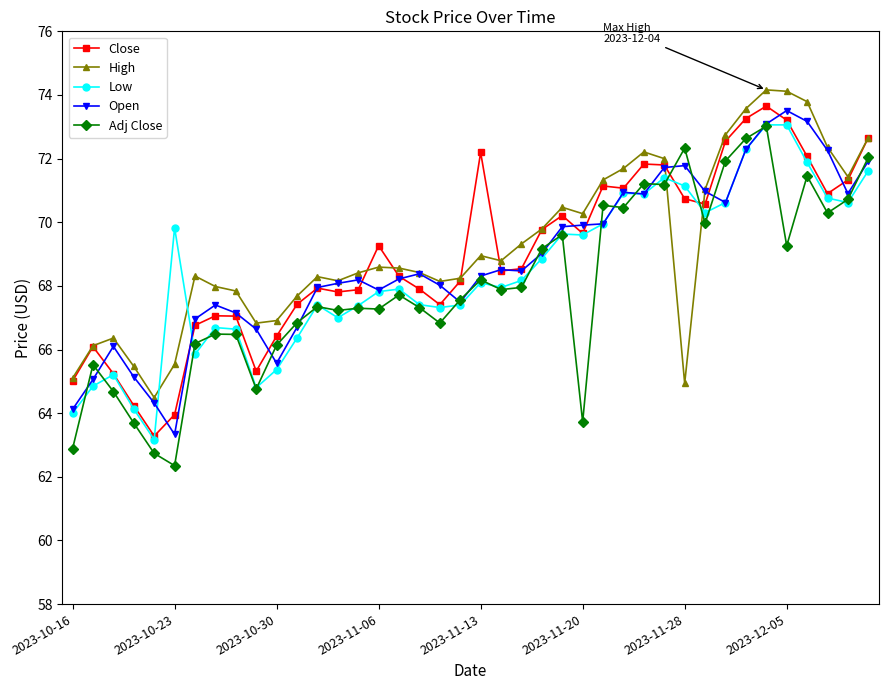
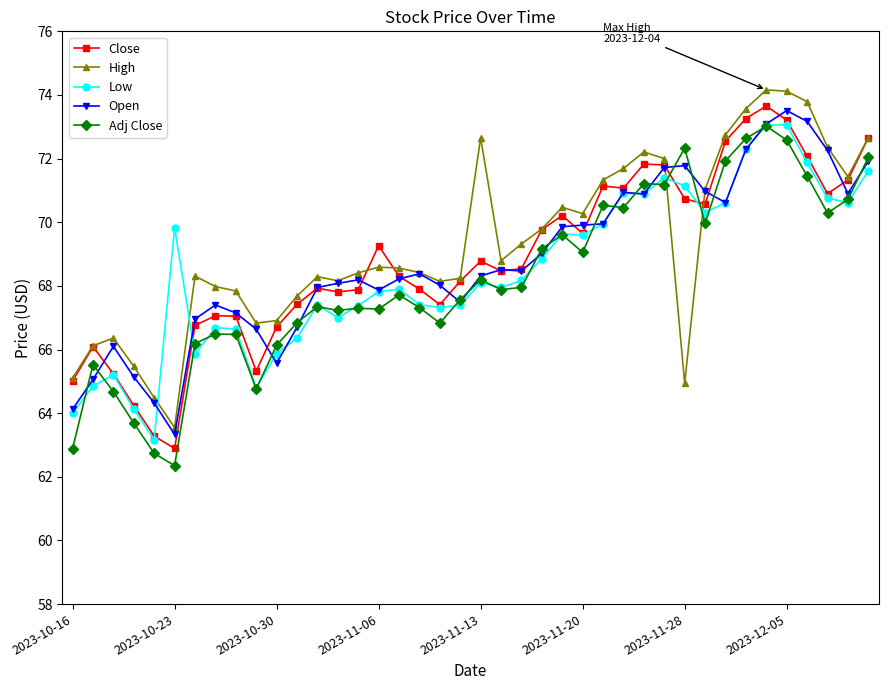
Close, 2023-10-23: 64.0 -> 62.9
High, 2023-10-23: 65.5 -> 63.5
Close, 2023-10-30: 66.4 -> 66.7
Low, 2023-10-30: 65.4 -> 65.9
Close, 2023-11-13: 72.2 -> 68.8
High, 2023-11-13: 68.9 -> 72.7
Adj Close, 2023-11-20: 63.7 -> 69.1
Adj Close, 2023-12-05: 69.3 -> 72.6
